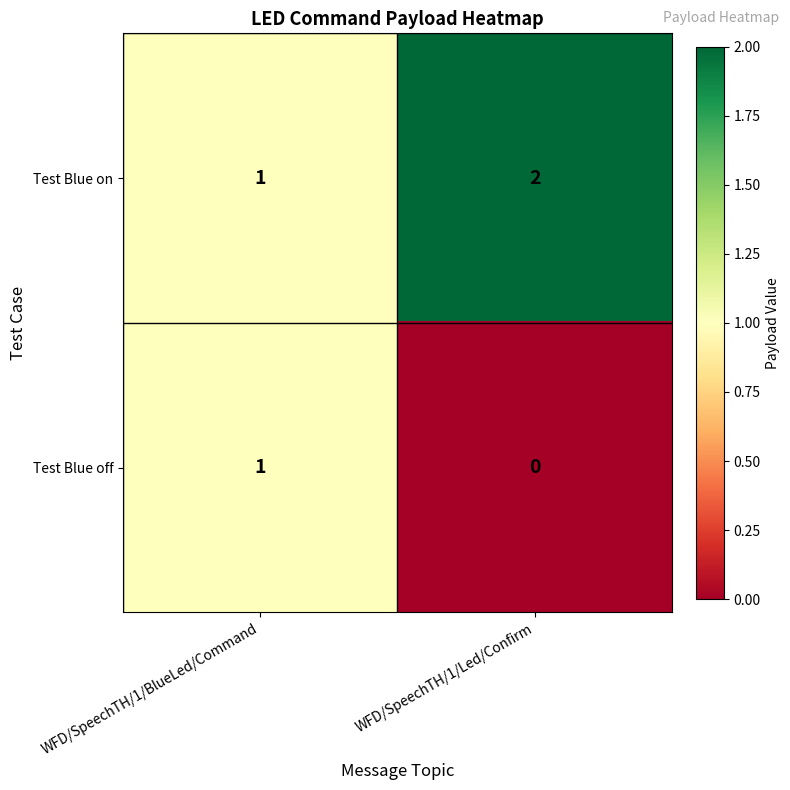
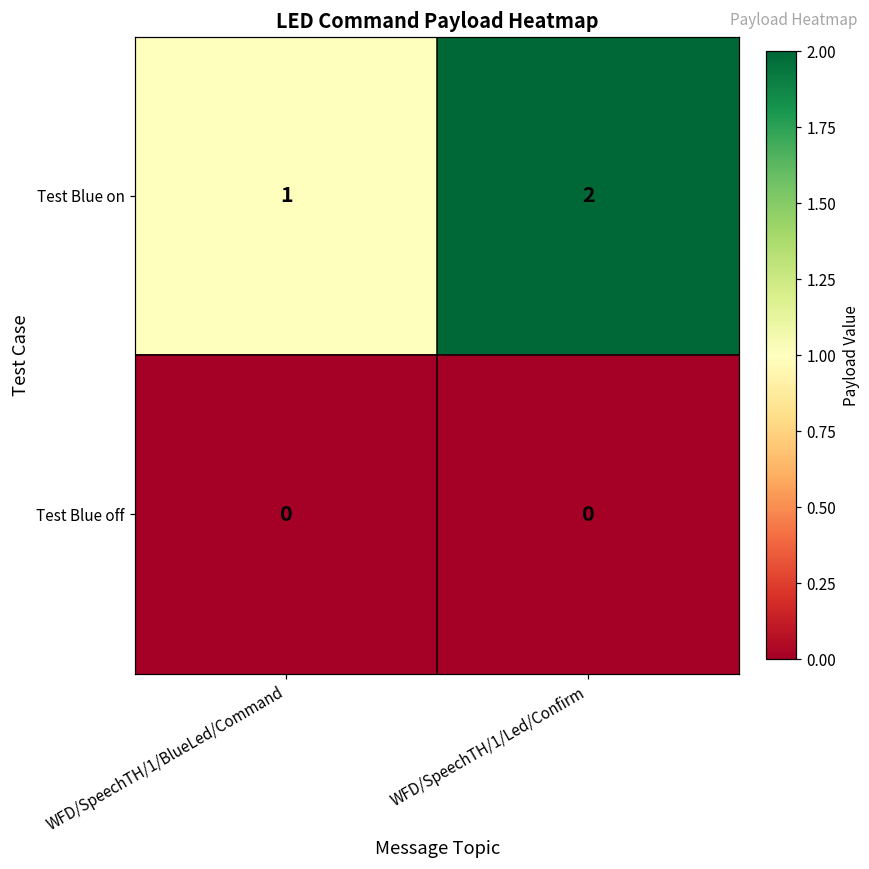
Test Blue off, WFD/SpeechTH/1/BlueLed/Command: 1 -> 0
